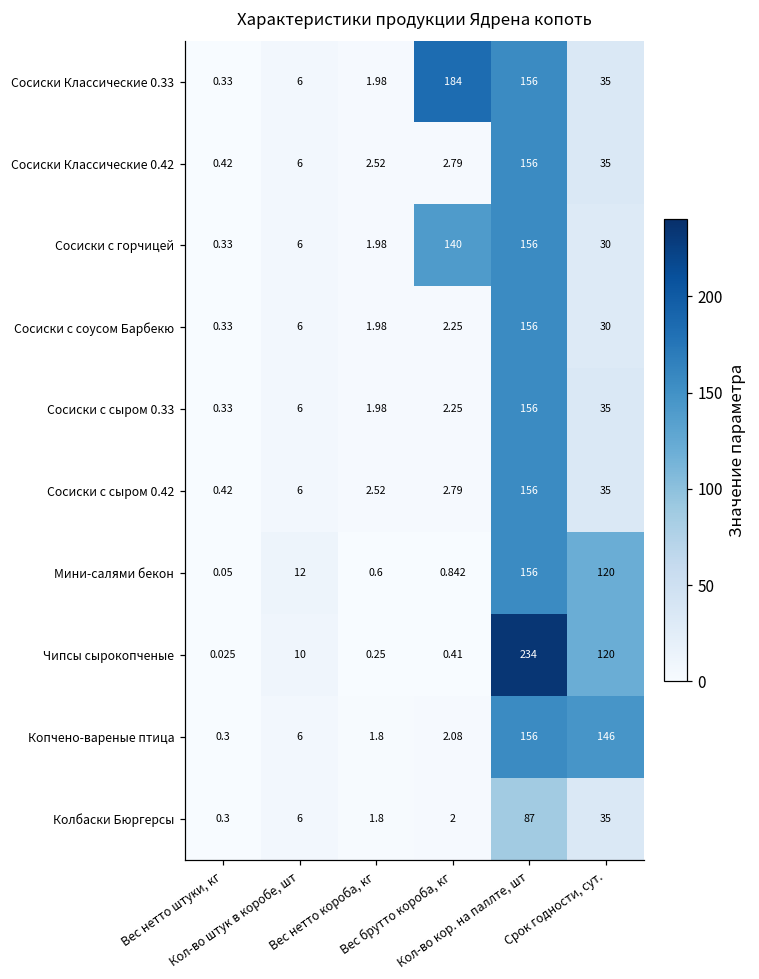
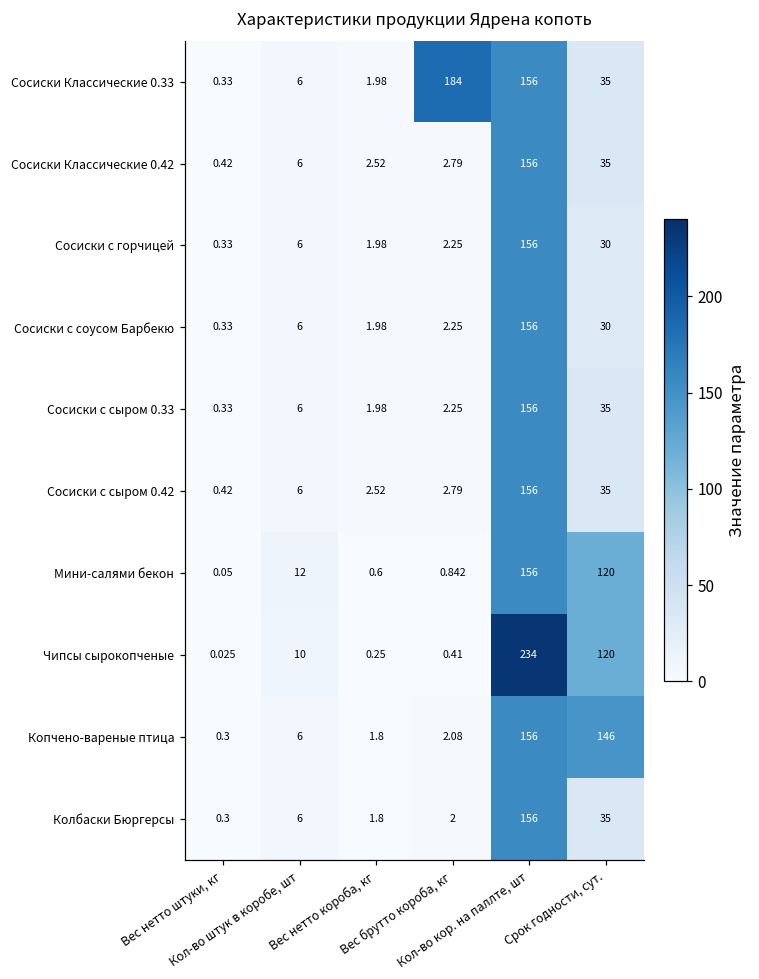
Сосиски с горчицей, Вес брутто короба, кг: 140 -> 2.25
Колбаски Бюргерсы, Кол-во кор. на паллте, шт: 87 -> 156
